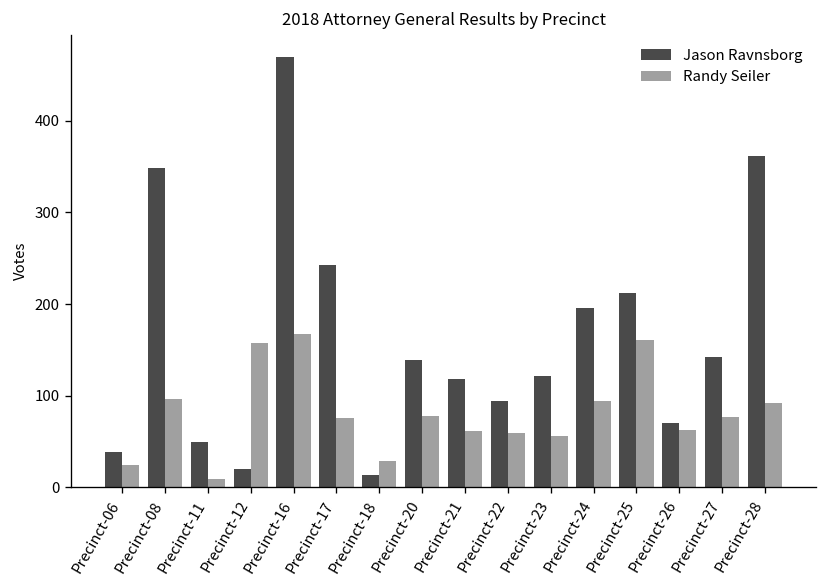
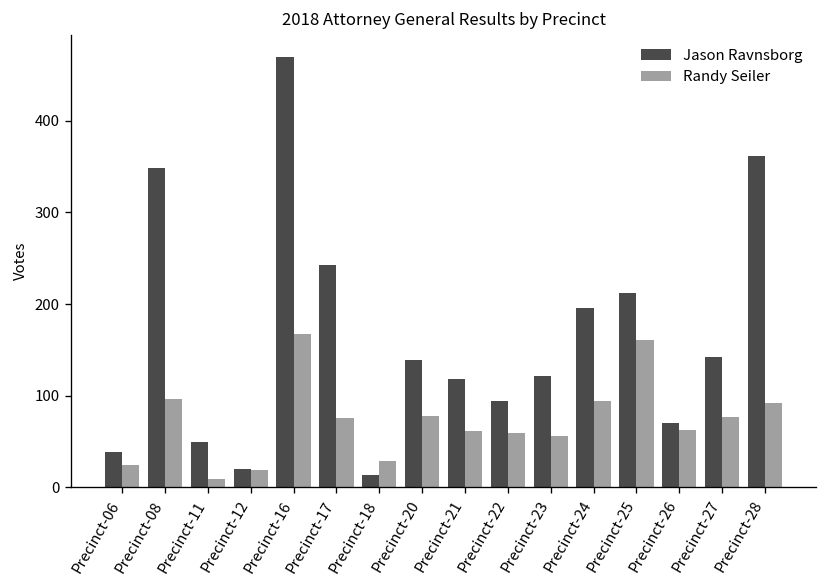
Randy Seiler, Precinct-12: 160 -> 20
